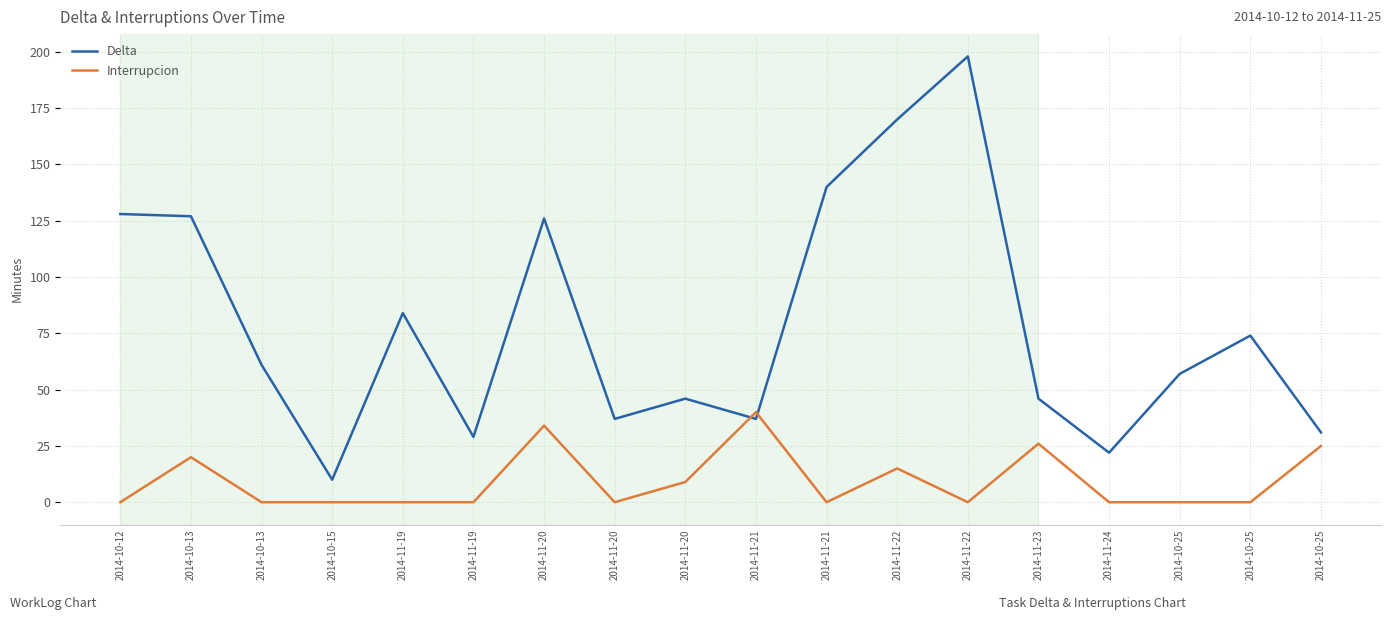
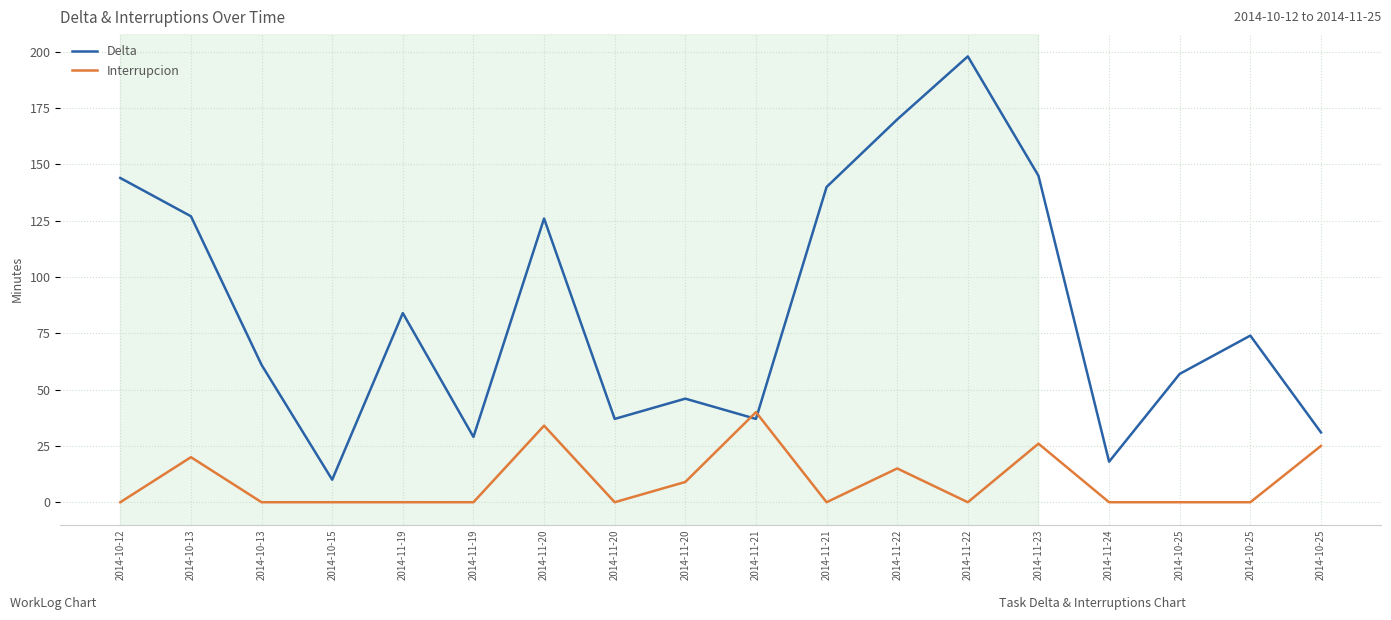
Delta, 2014-10-12: 128 -> 144
Delta, 2014-11-23: 46 -> 145
Delta, 2014-11-24: 22 -> 18
